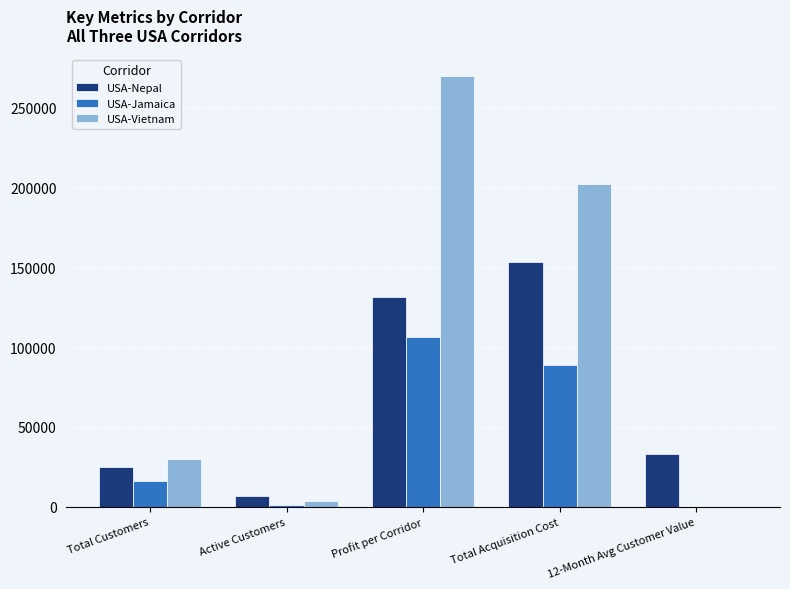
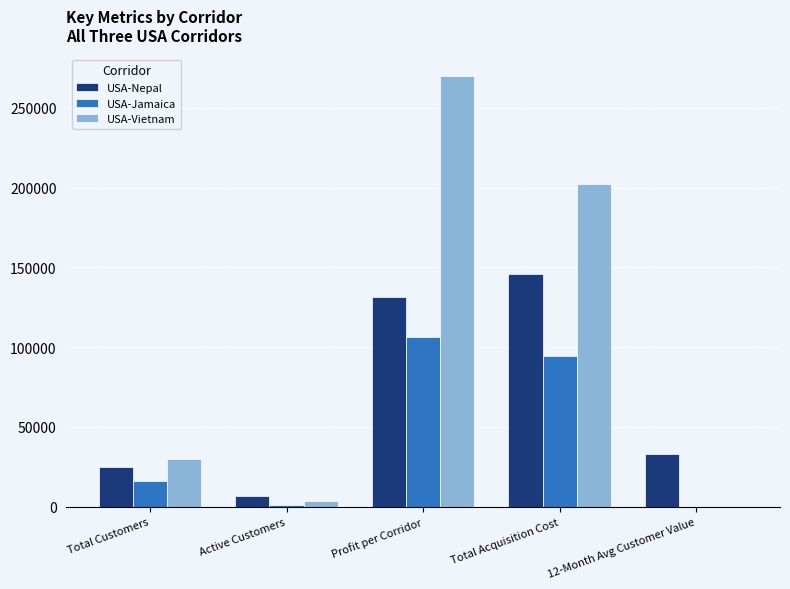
USA-Nepal, Total Acquisition Cost: 154000 -> 146000
USA-Jamaica, Total Acquisition Cost: 89000 -> 94000
